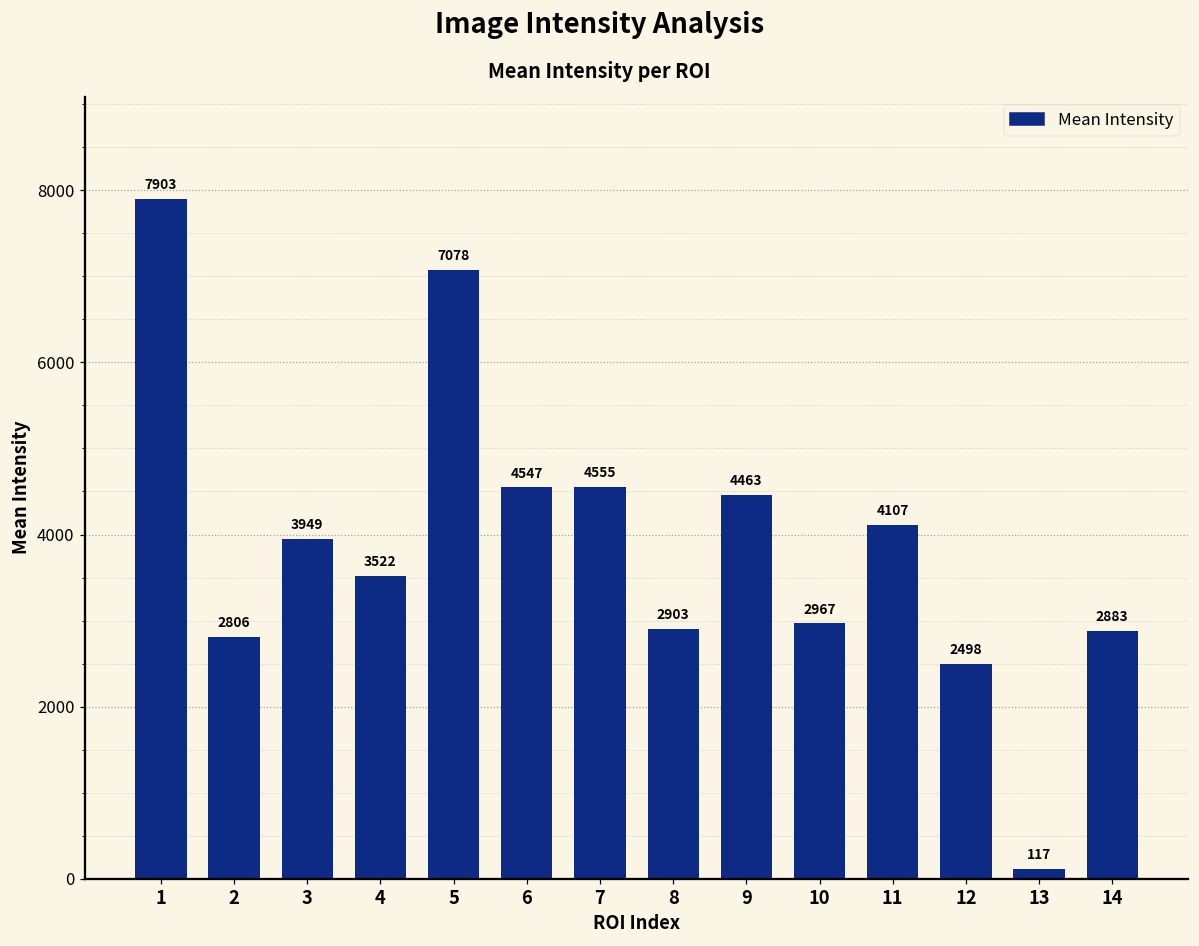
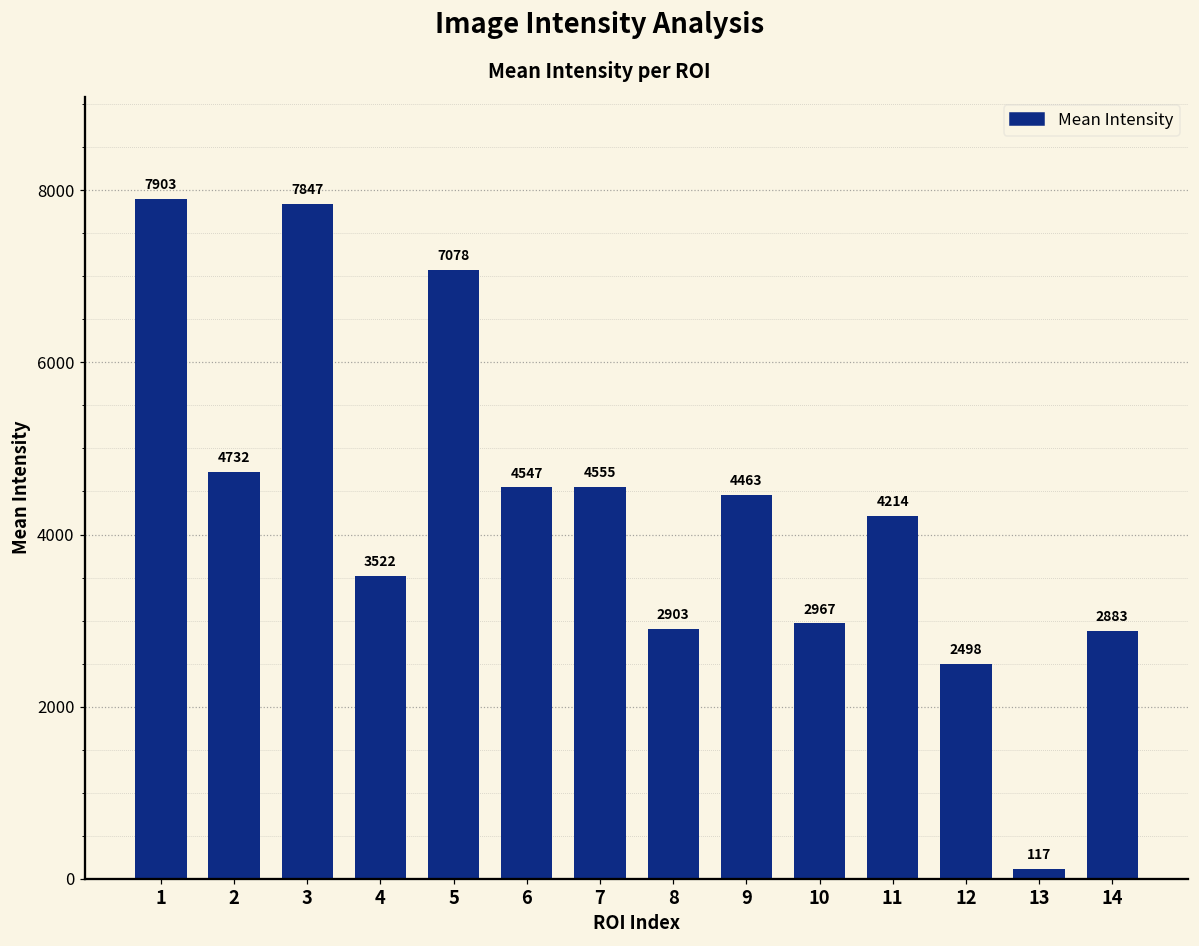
2: 2806 -> 4732
3: 3949 -> 7847
11: 4107 -> 4214
